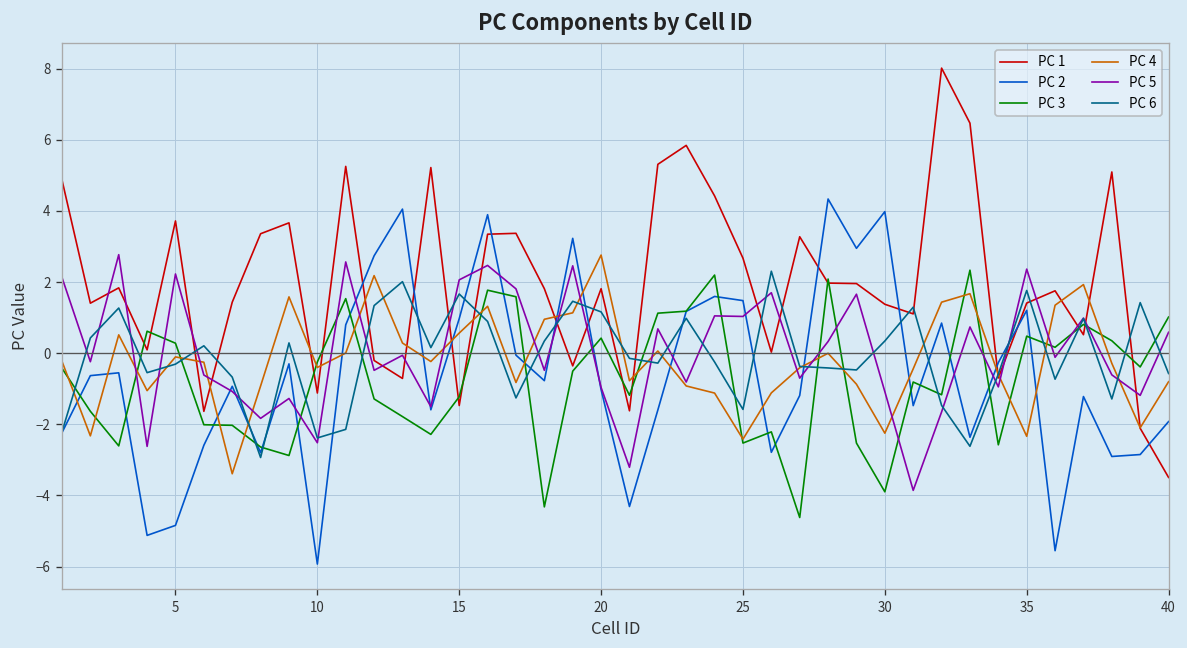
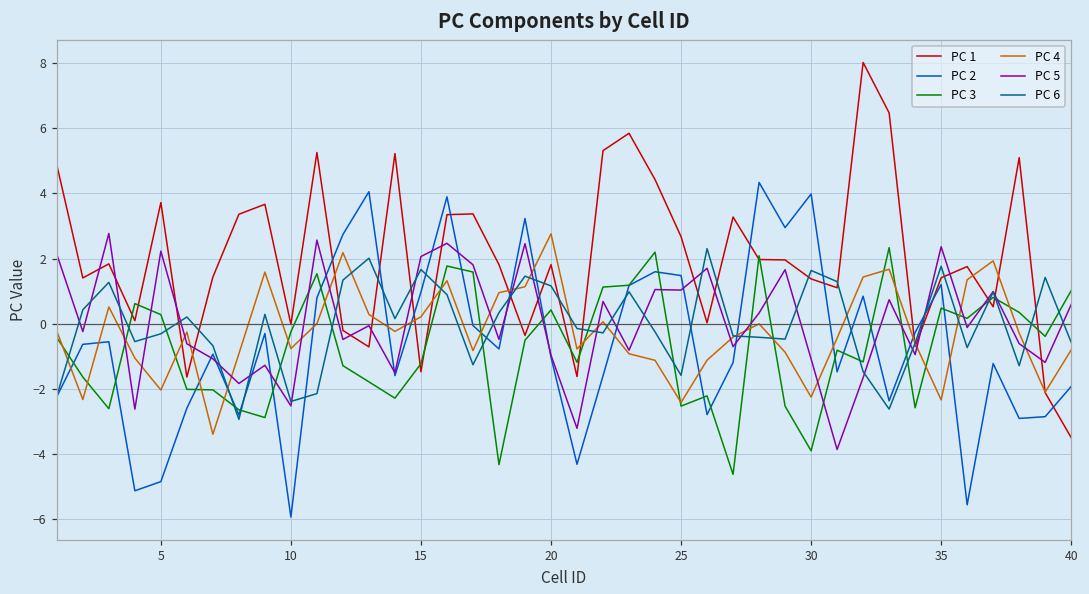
PC 4, 5: -0.1 -> -2.0
PC 1, 10: -1.1 -> 0.0
PC 4, 10: -0.4 -> -0.8
PC 4, 15: 0.6 -> 0.2
PC 6, 30: 0.3 -> 1.6
